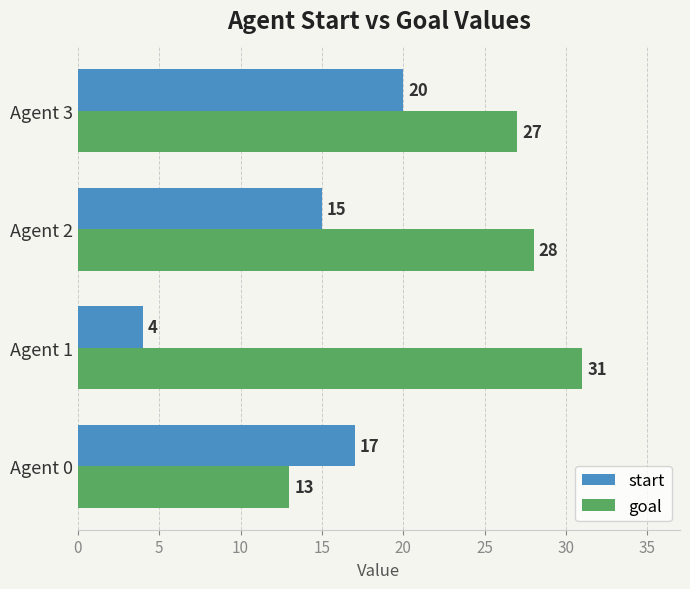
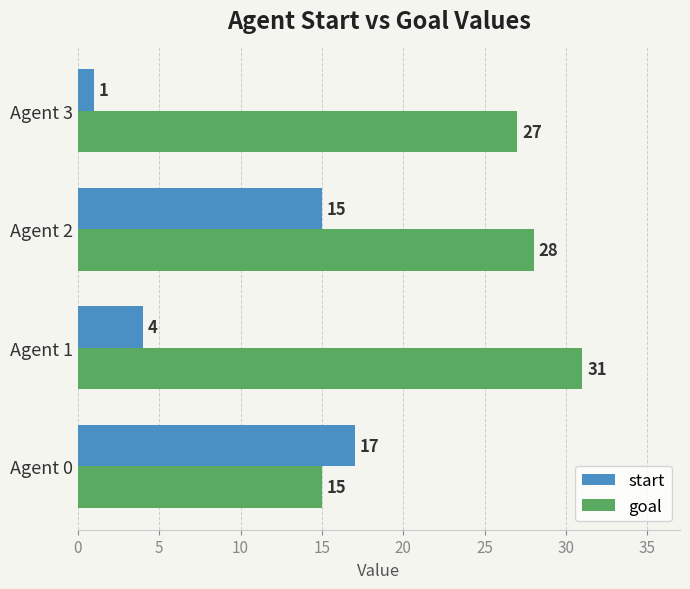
start, Agent 3: 20 -> 1
goal, Agent 0: 13 -> 15
